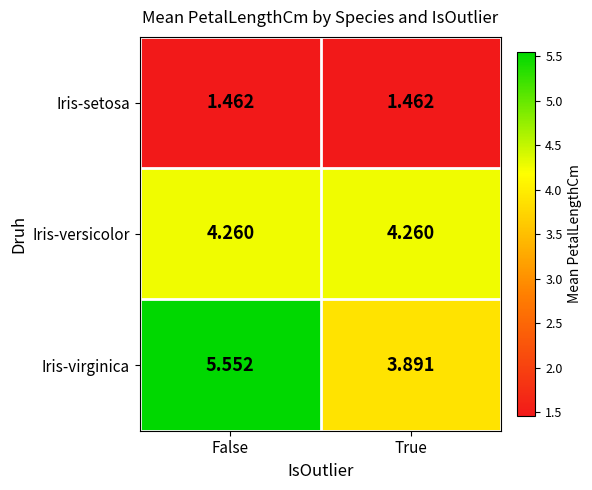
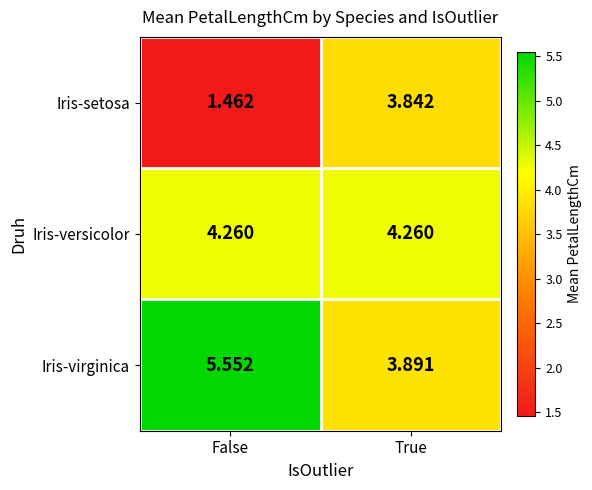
Iris-setosa, True: 1.462 -> 3.842
